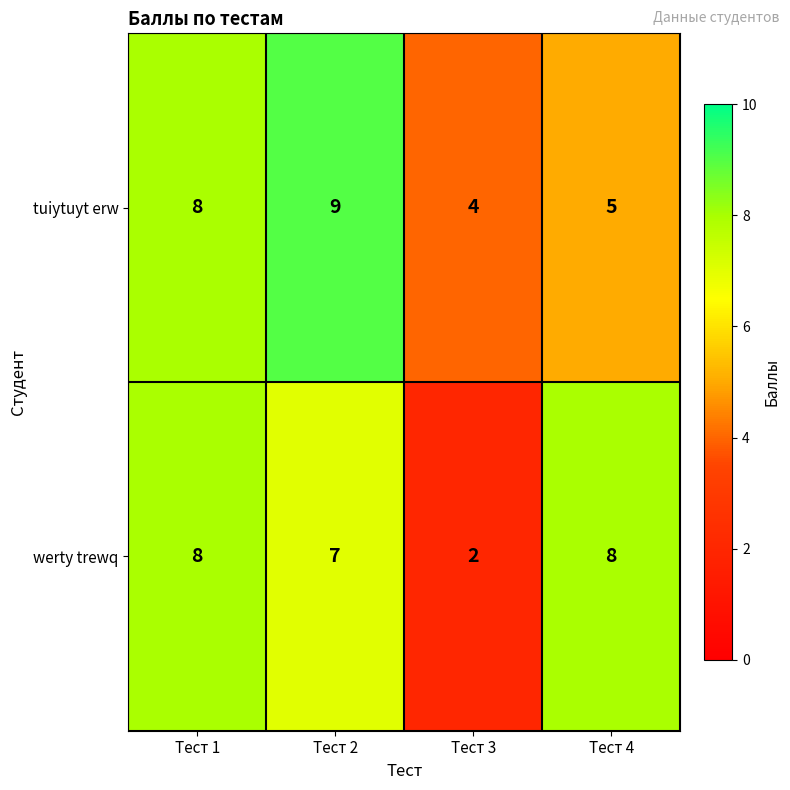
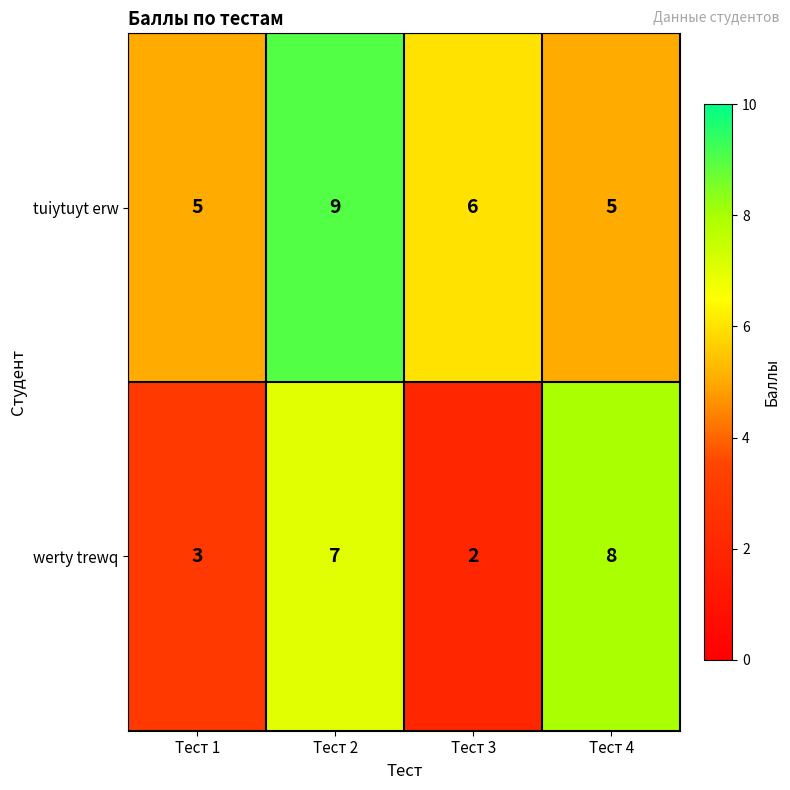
tuiytuyt erw, Тест 1: 8 -> 5
tuiytuyt erw, Тест 3: 4 -> 6
werty trewq, Тест 1: 8 -> 3
